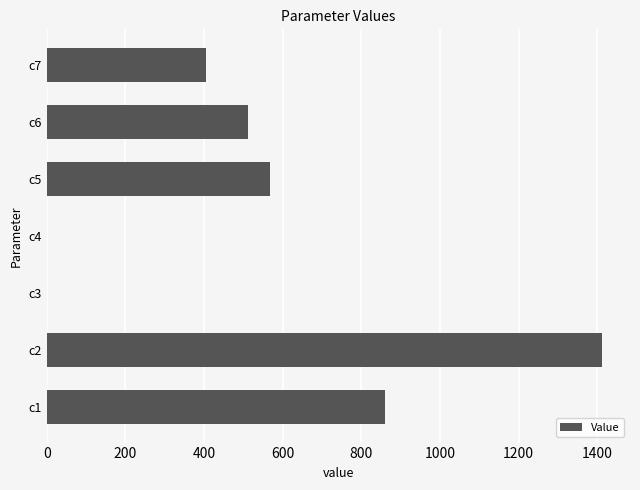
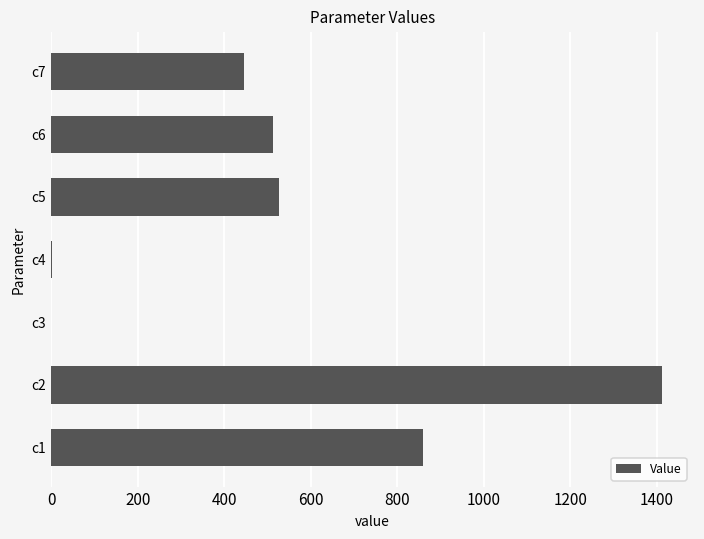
c7: 400 -> 440
c5: 570 -> 530
